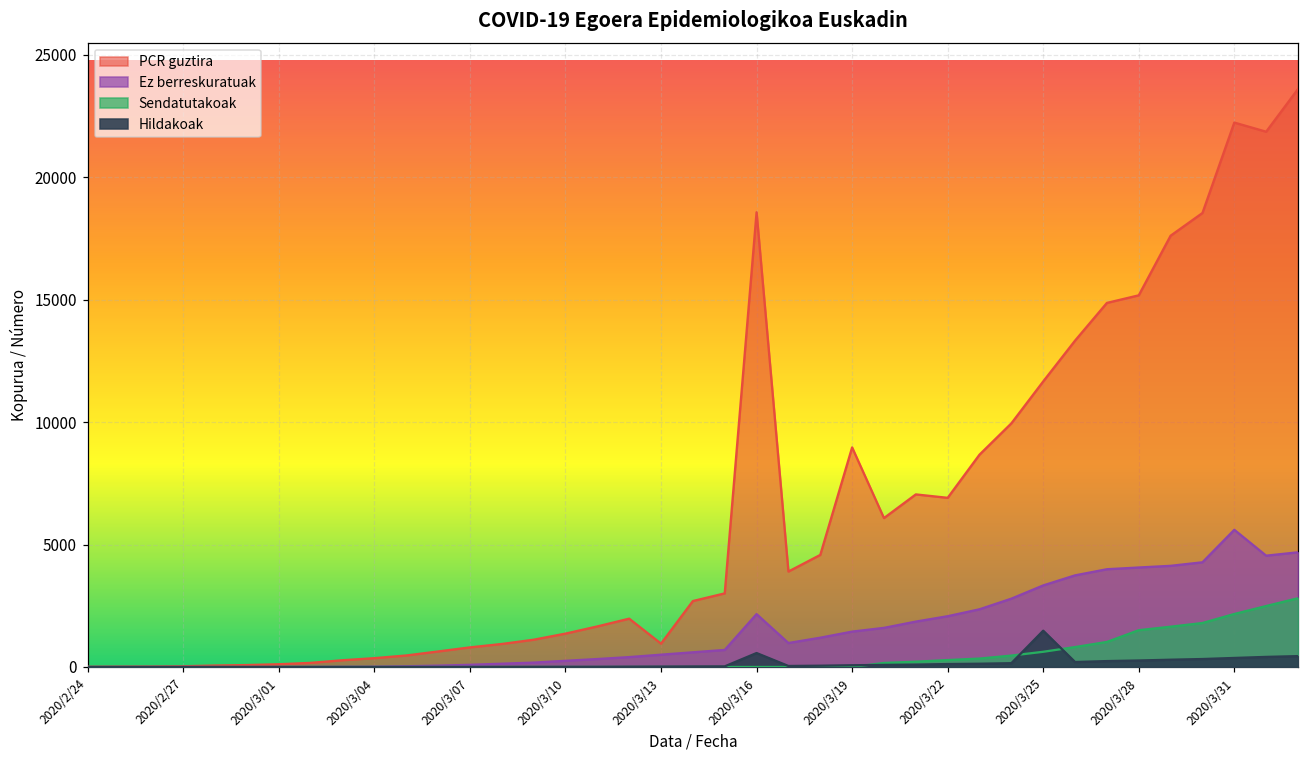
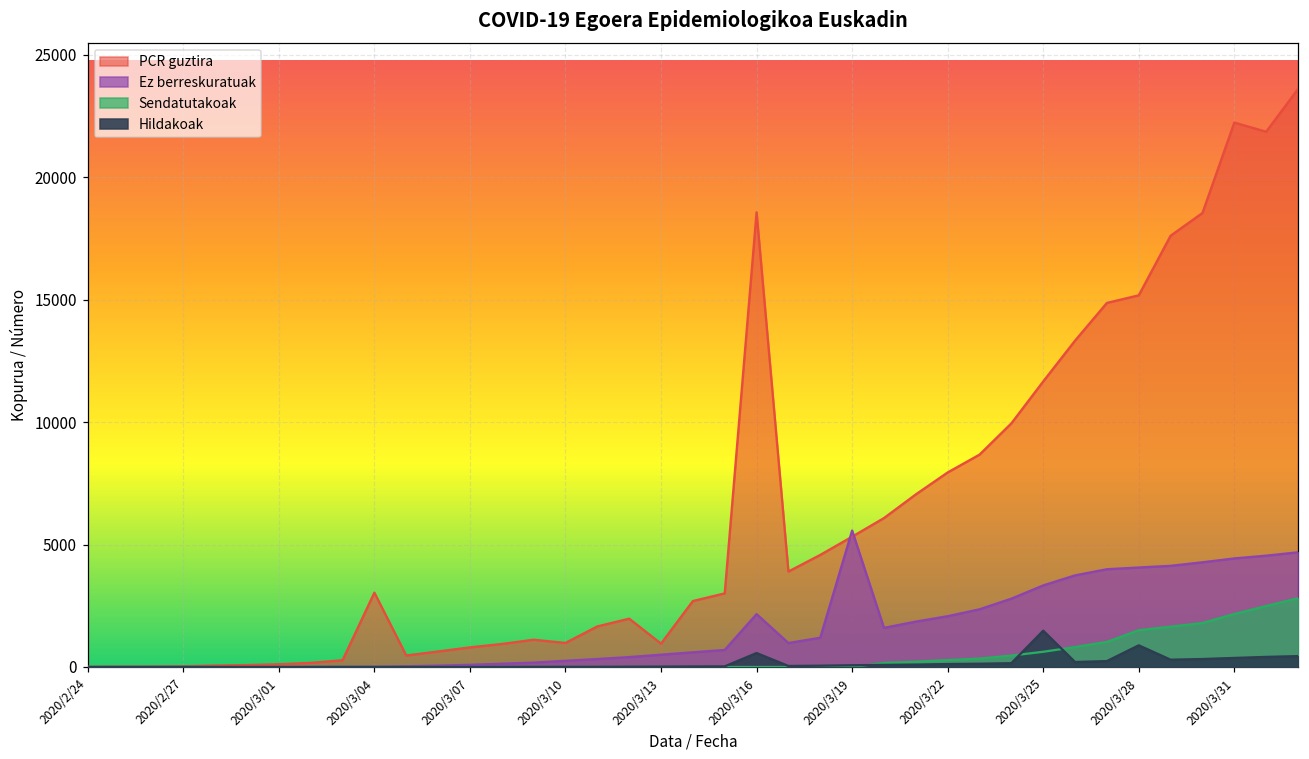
PCR guztira, 2020/3/04: 400 -> 3000
PCR guztira, 2020/3/10: 1400 -> 1000
PCR guztira, 2020/3/19: 9000 -> 5300
Ez berreskuratuak, 2020/3/19: 1400 -> 5600
PCR guztira, 2020/3/22: 6900 -> 7900
Hildakoak, 2020/3/28: 300 -> 900
Ez berreskuratuak, 2020/3/31: 5600 -> 4400
